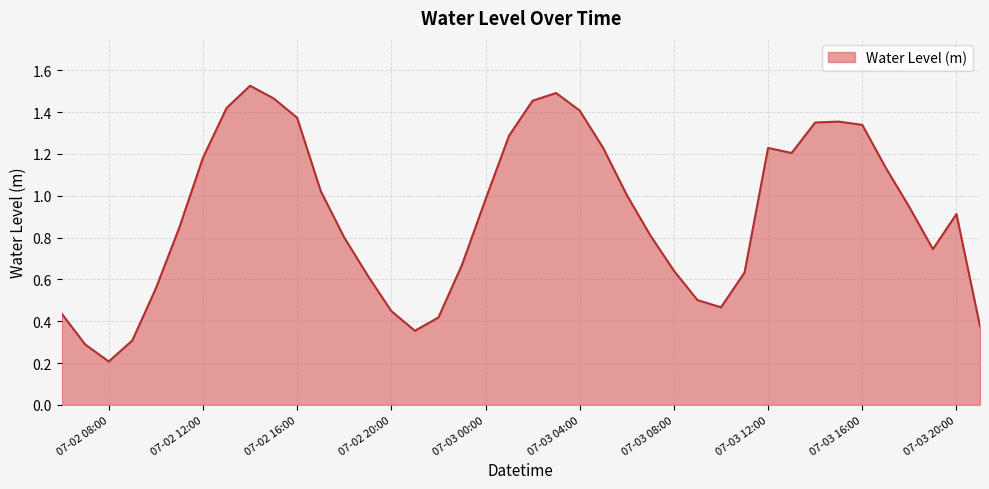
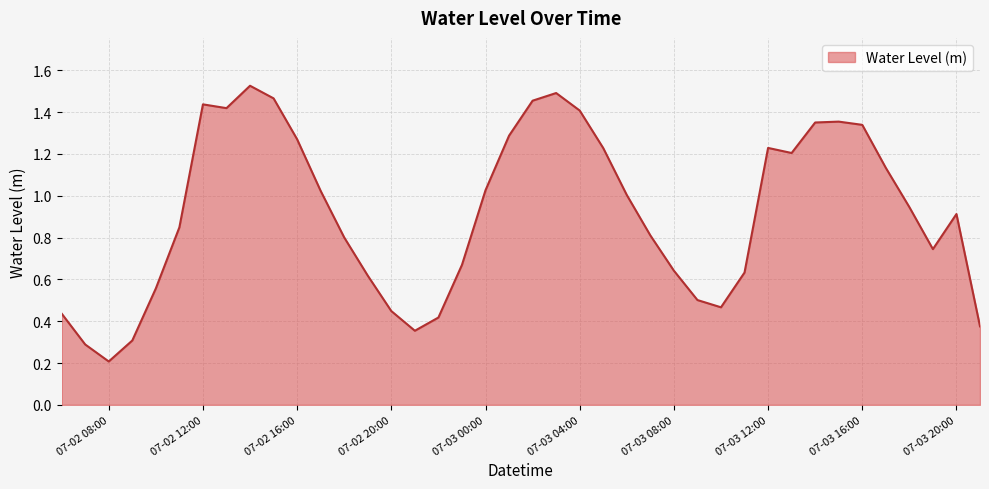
07-02 12:00: 1.18 -> 1.44
07-02 16:00: 1.37 -> 1.27
07-03 00:00: 0.98 -> 1.03
